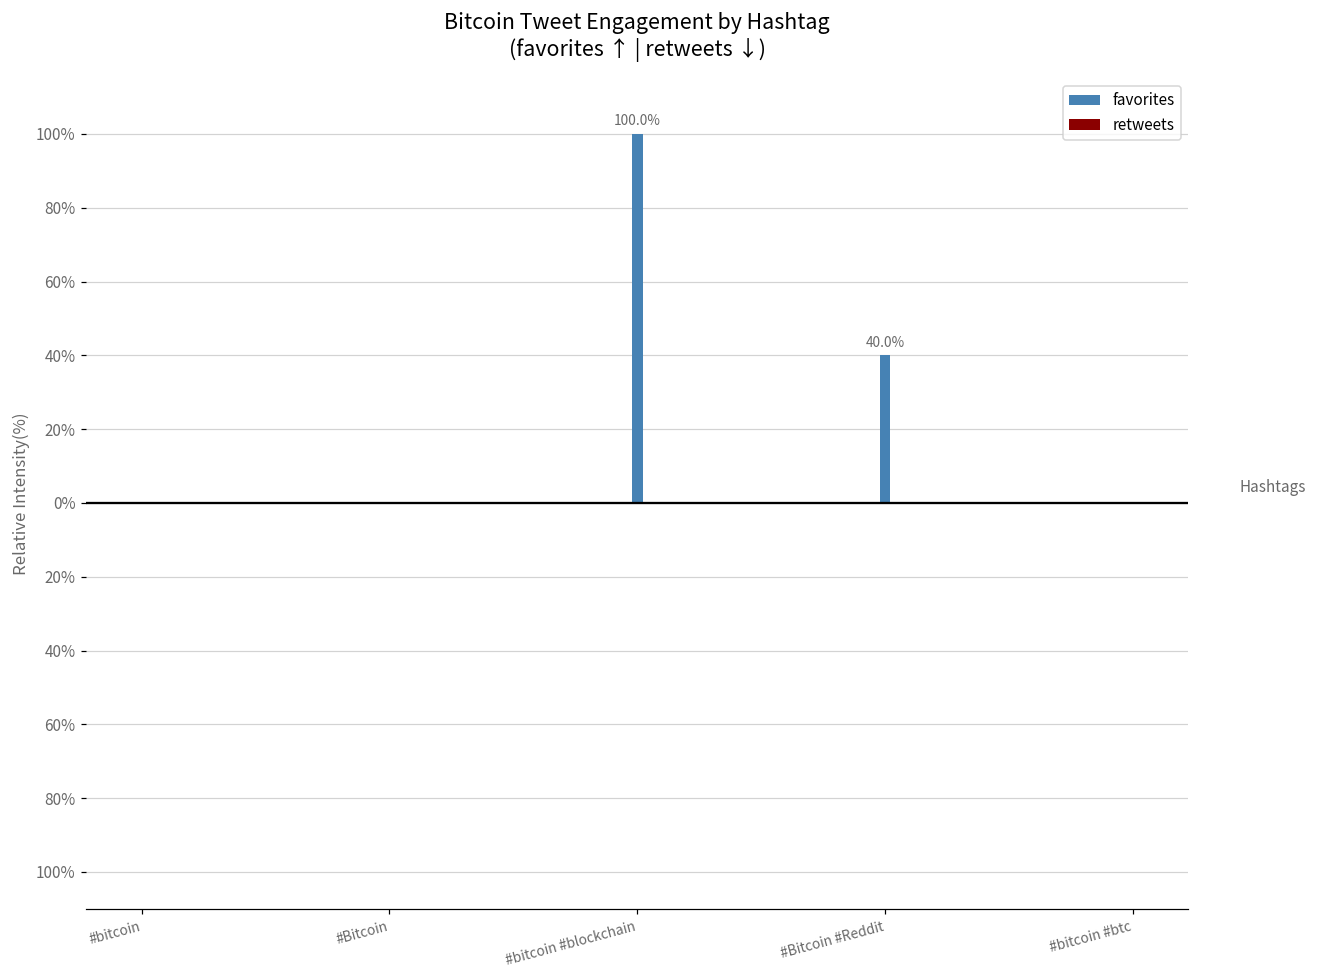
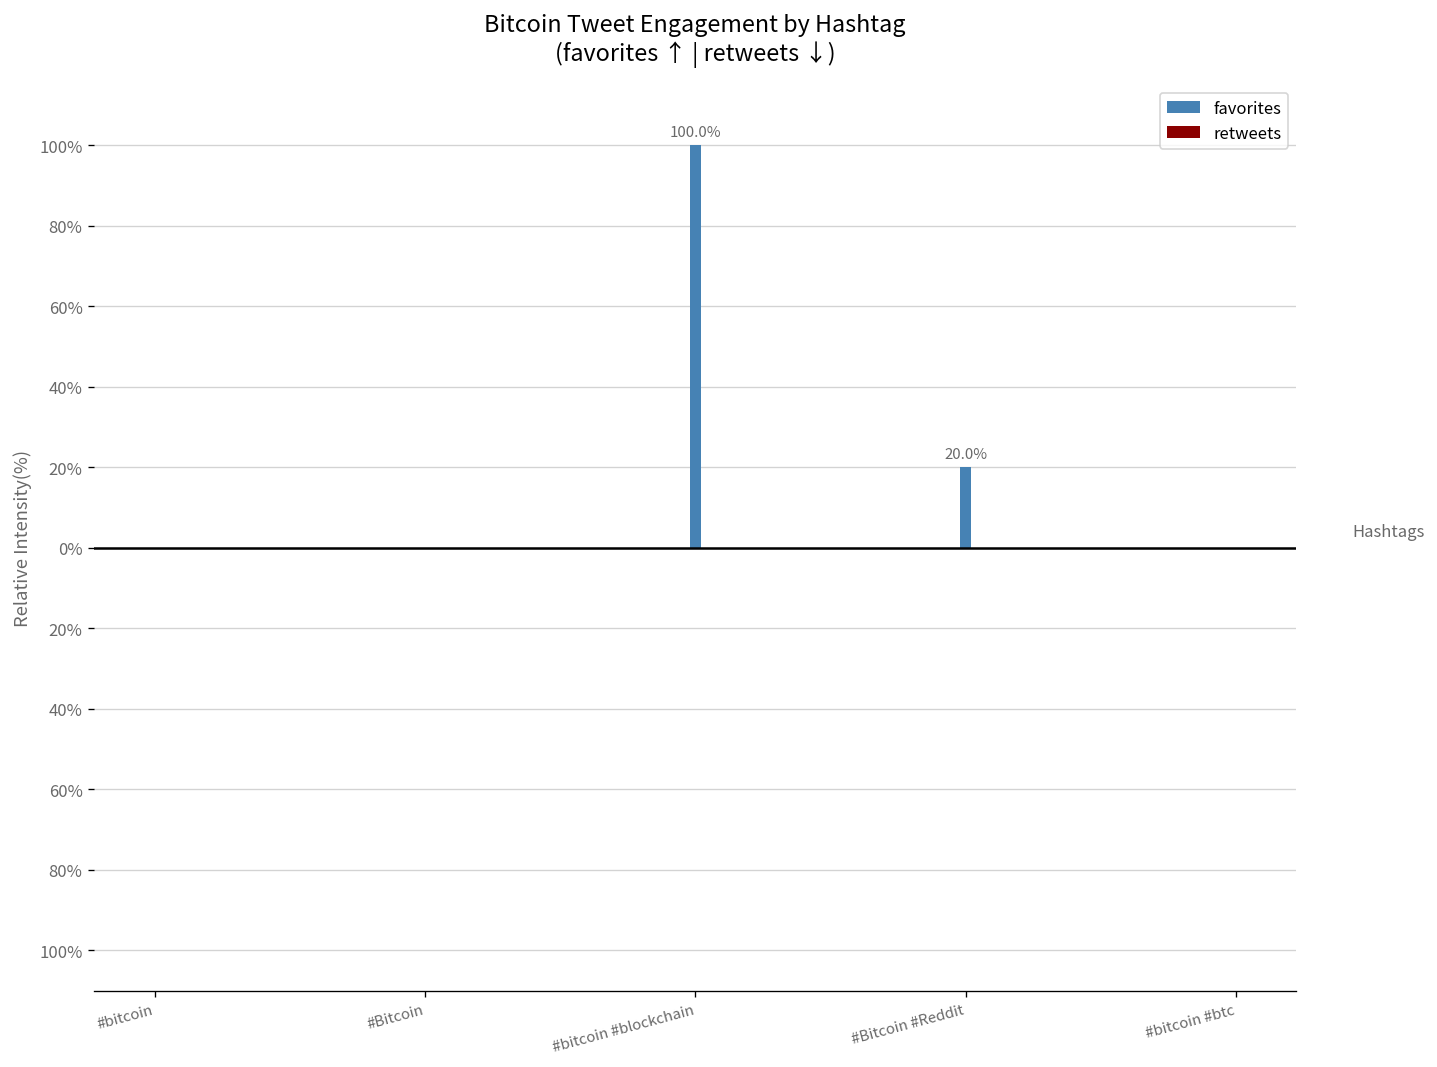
favorites, #Bitcoin #Reddit: 40.0% -> 20.0%
